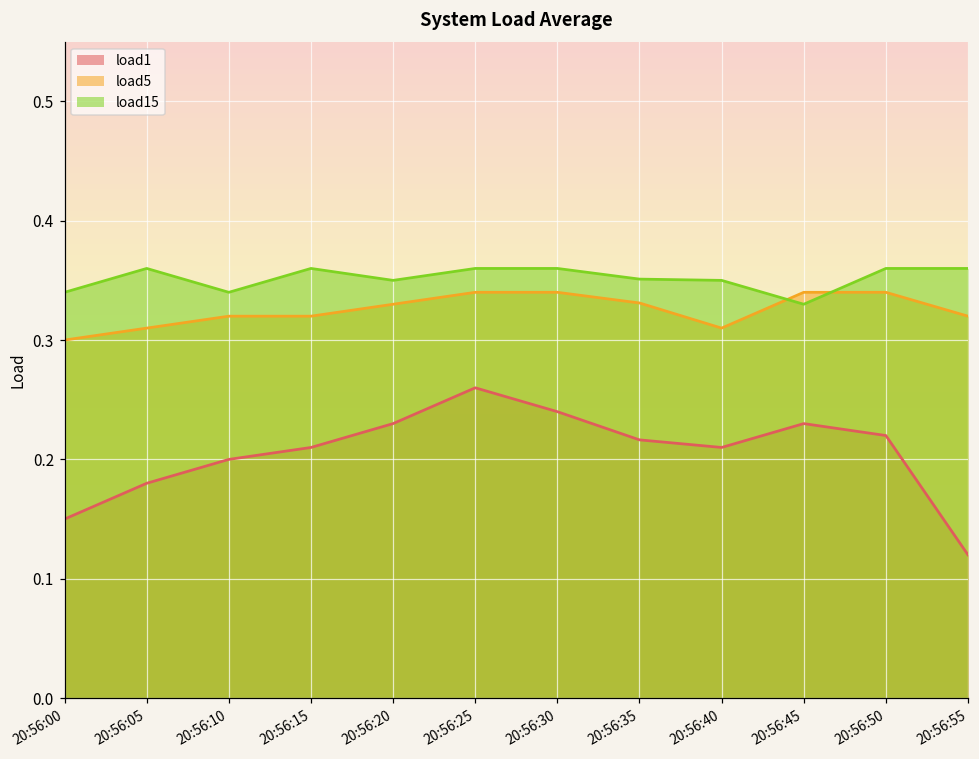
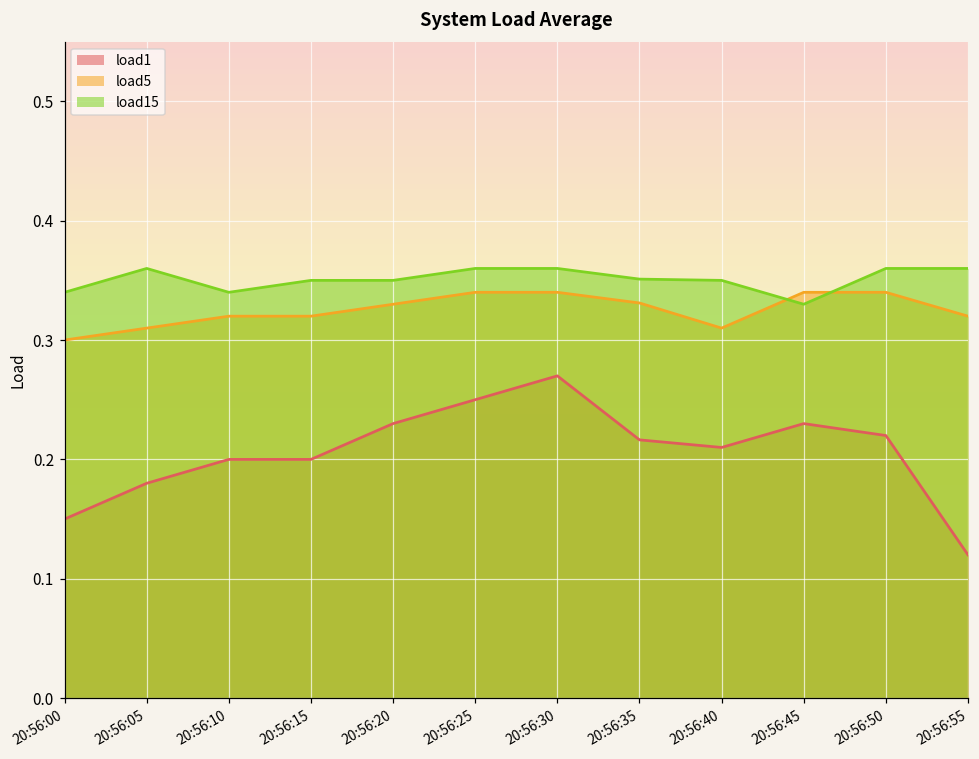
load1, 20:56:15: 0.21 -> 0.20
load15, 20:56:15: 0.36 -> 0.35
load1, 20:56:25: 0.26 -> 0.25
load1, 20:56:30: 0.24 -> 0.27
